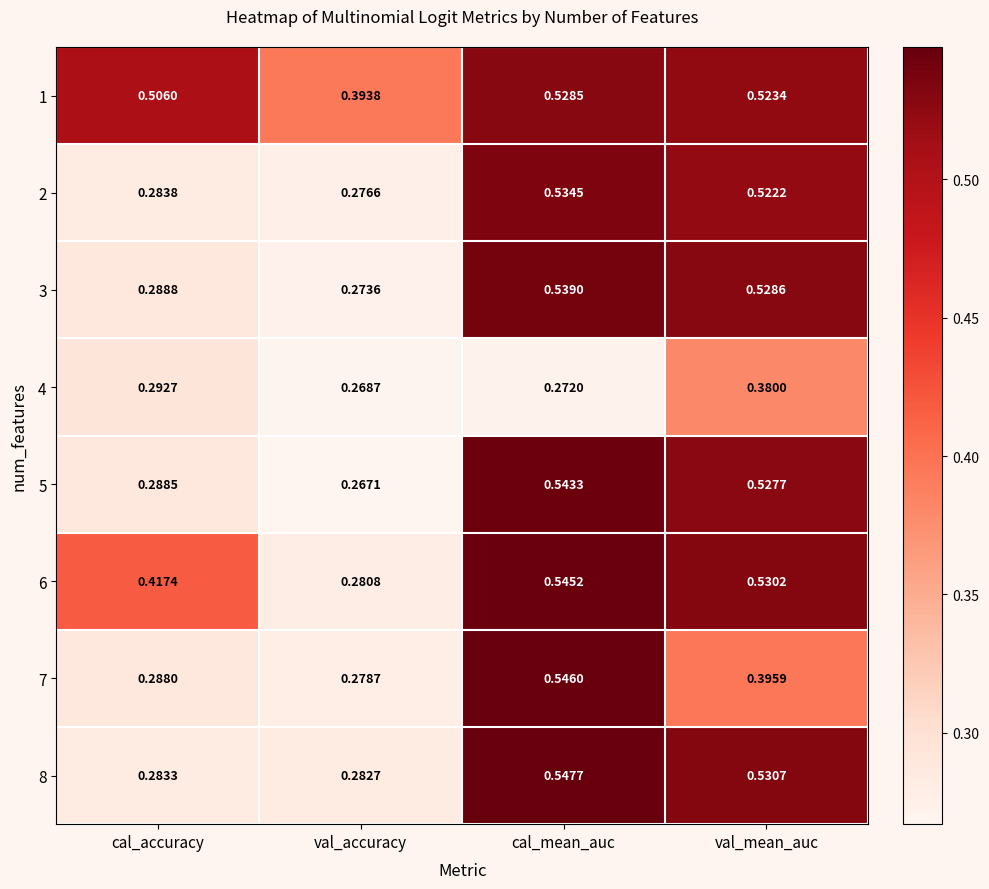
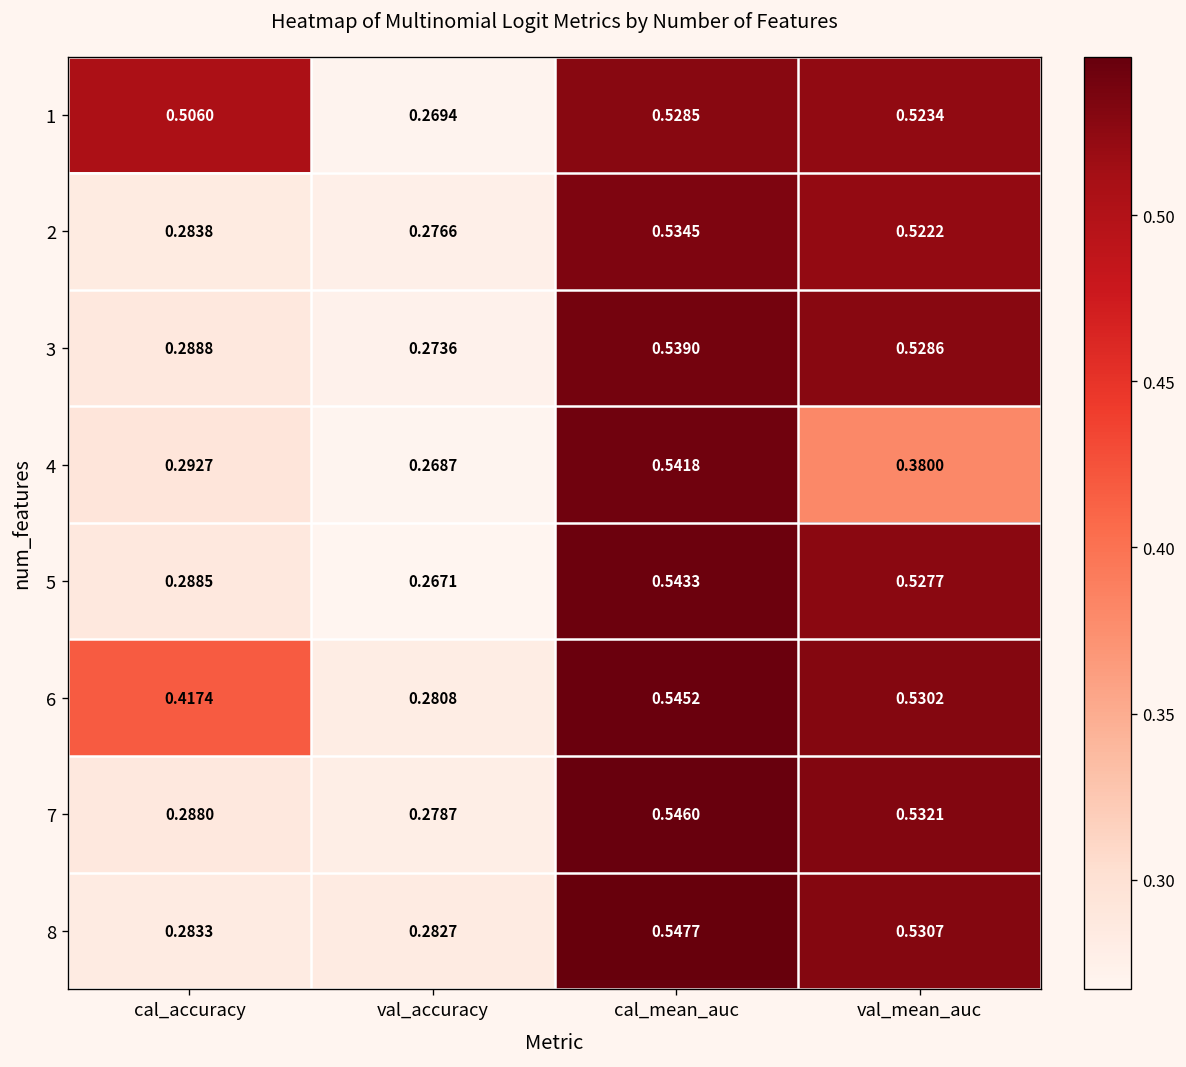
1, val_accuracy: 0.3938 -> 0.2694
4, cal_mean_auc: 0.2720 -> 0.5418
7, val_mean_auc: 0.3959 -> 0.5321
